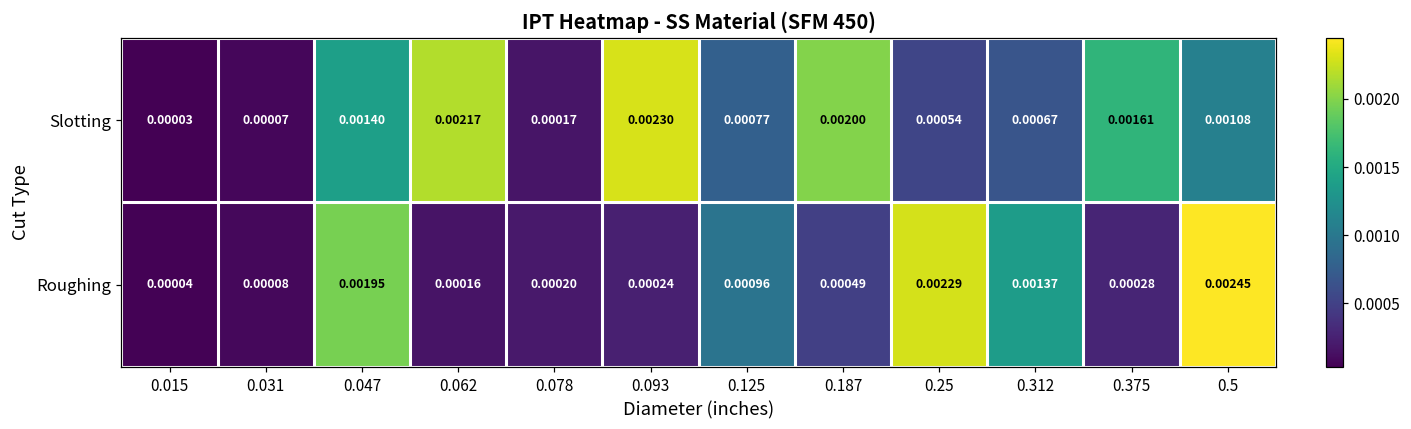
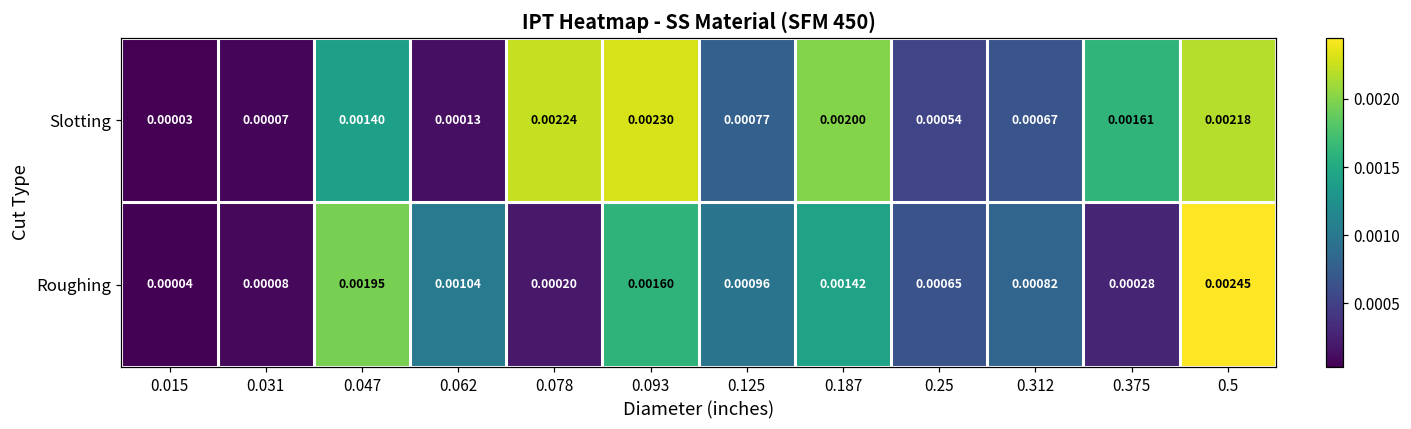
Slotting, 0.062: 0.00217 -> 0.00013
Slotting, 0.078: 0.00017 -> 0.00224
Slotting, 0.5: 0.00108 -> 0.00218
Roughing, 0.062: 0.00016 -> 0.00104
Roughing, 0.093: 0.00024 -> 0.00160
Roughing, 0.187: 0.00049 -> 0.00142
Roughing, 0.25: 0.00229 -> 0.00065
Roughing, 0.312: 0.00137 -> 0.00082
